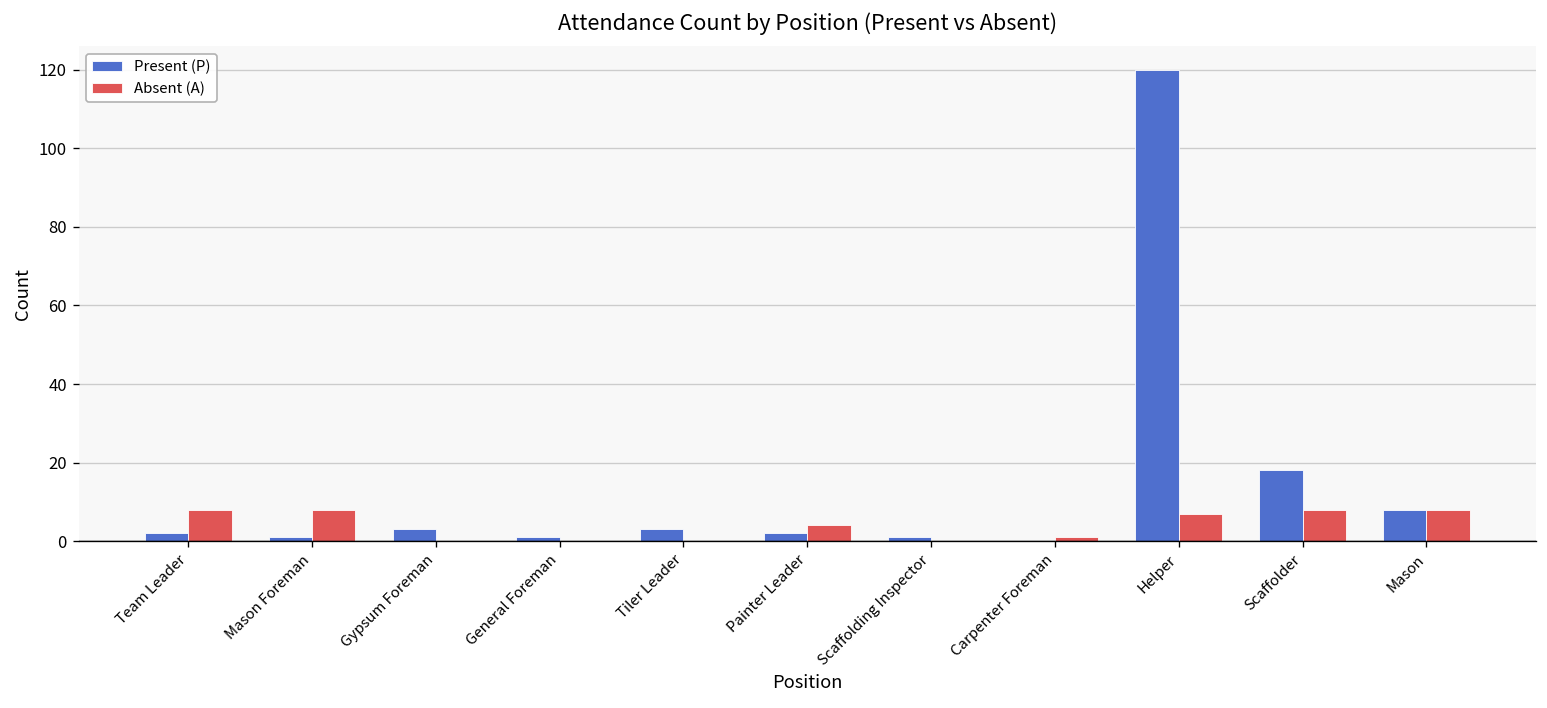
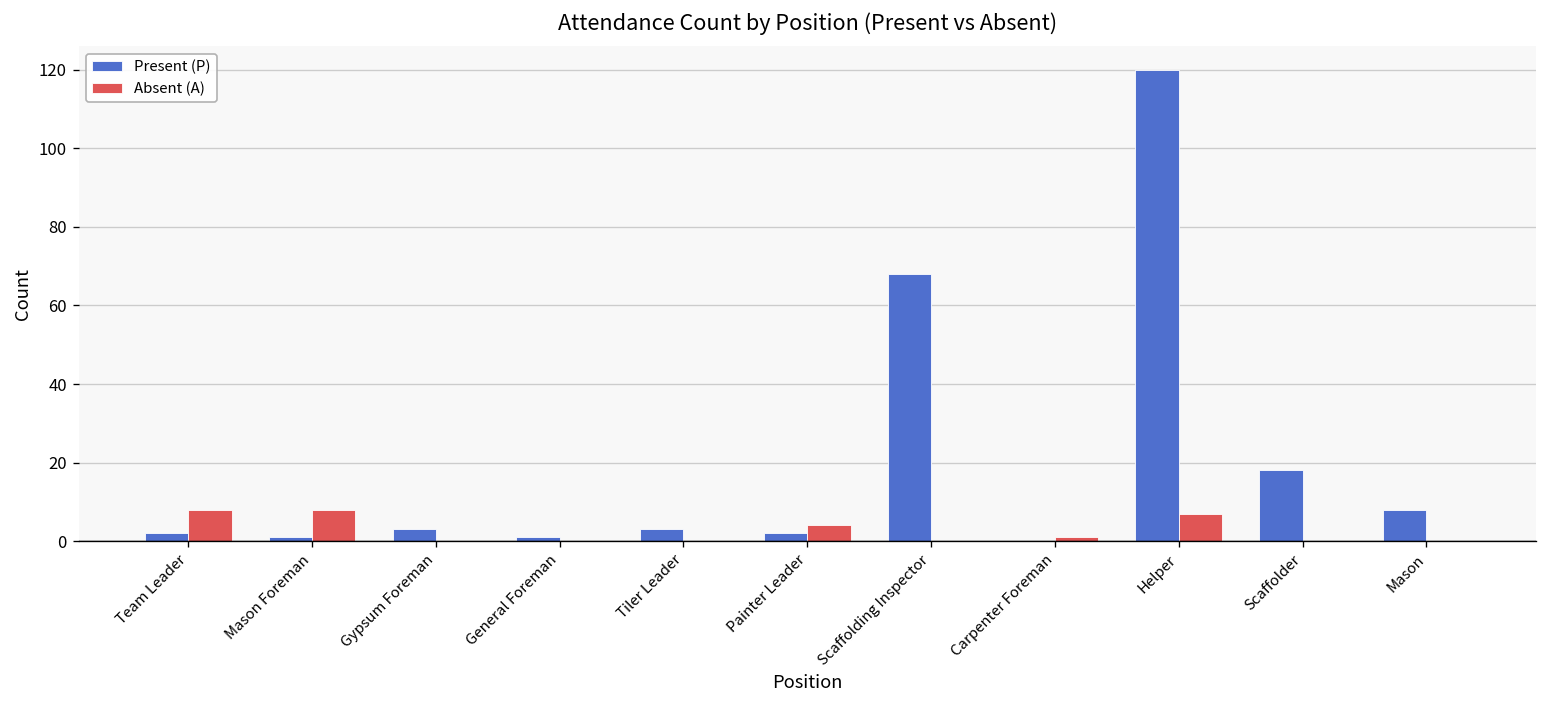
Present (P), Scaffolding Inspector: 1 -> 68
Absent (A), Scaffolder: 8 -> 0
Absent (A), Mason: 8 -> 0
